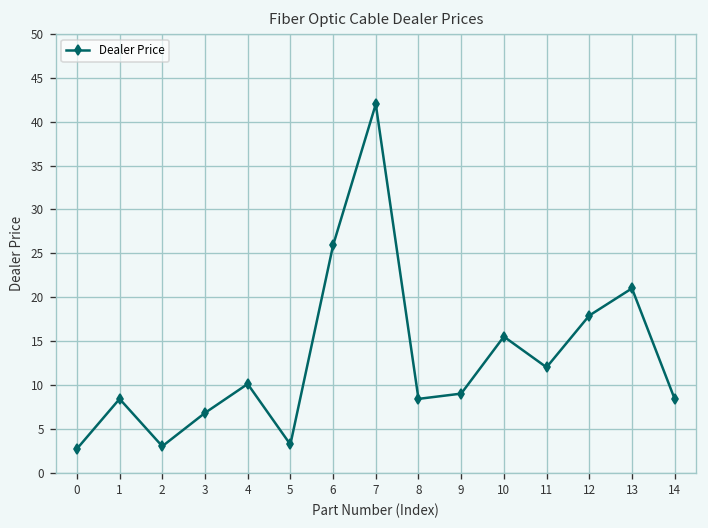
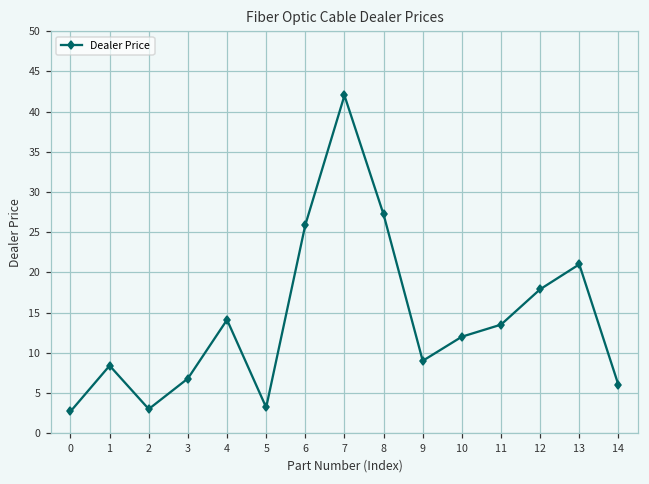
4: 10 -> 14
8: 8 -> 27
10: 16 -> 12
11: 12 -> 14
14: 8 -> 6
